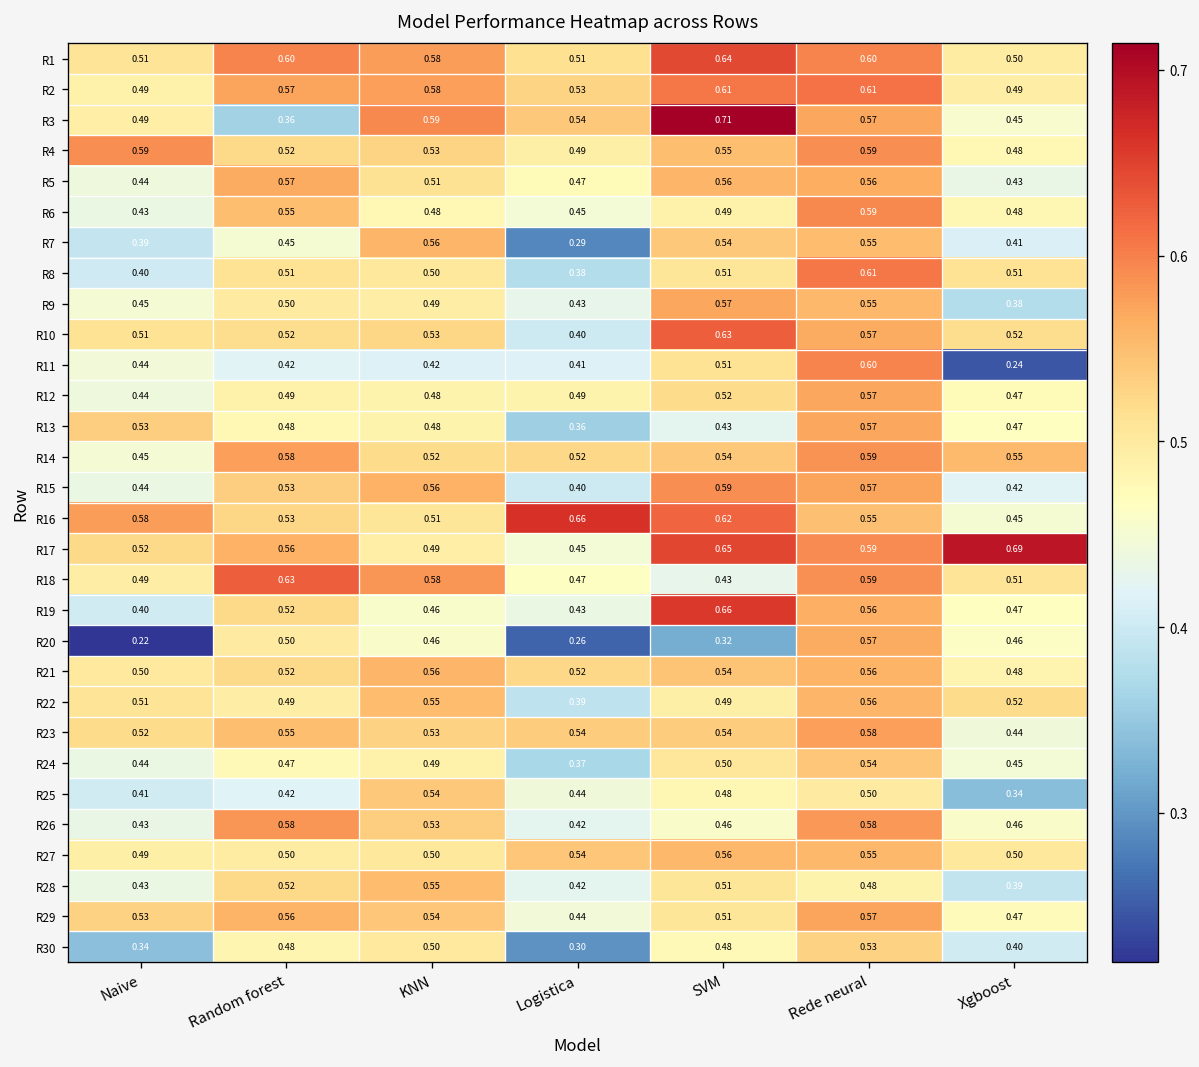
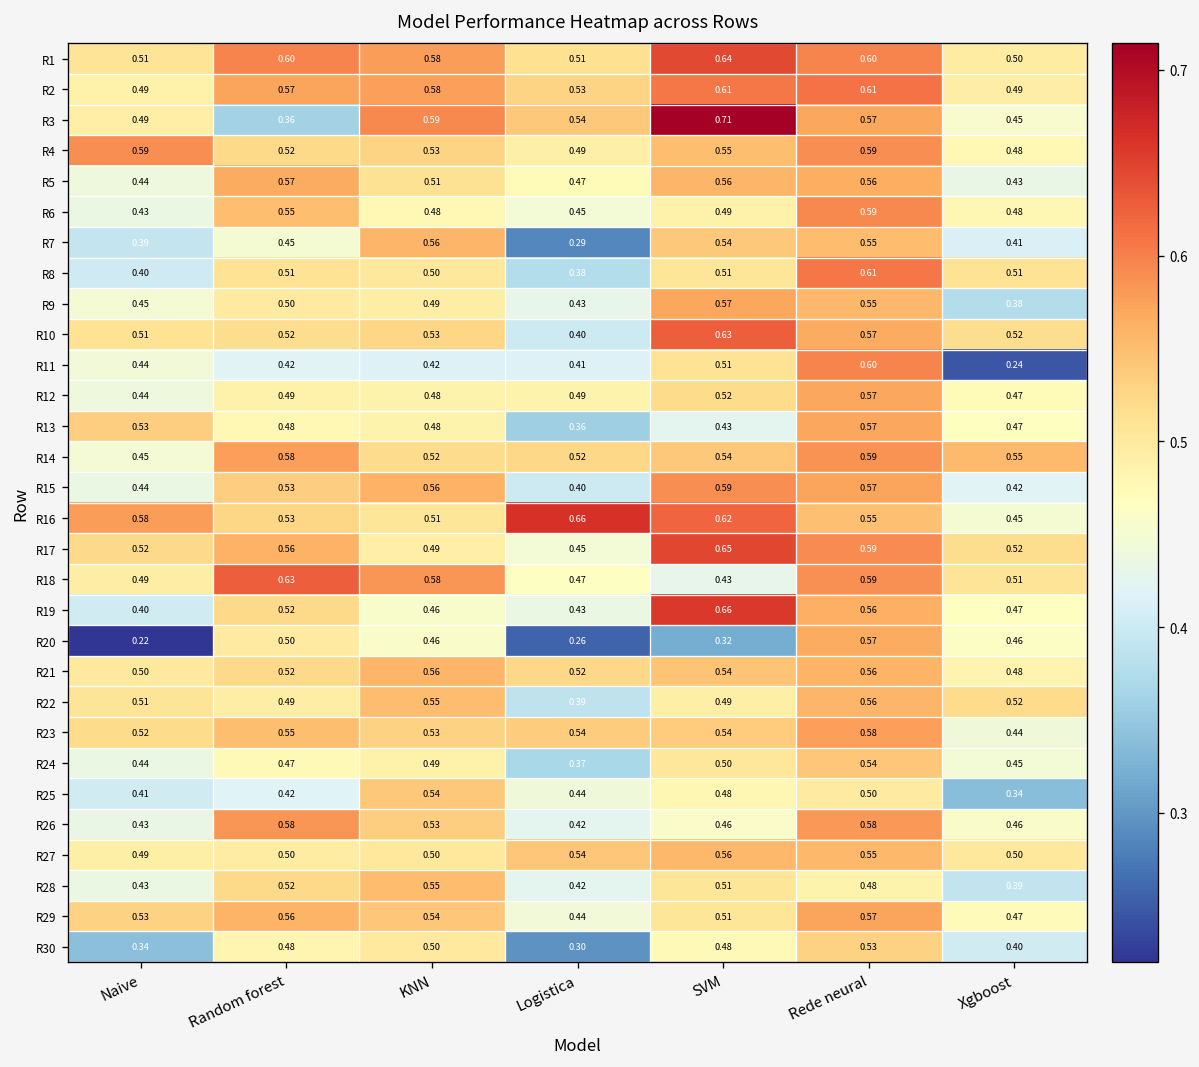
R17, Xgboost: 0.69 -> 0.52
